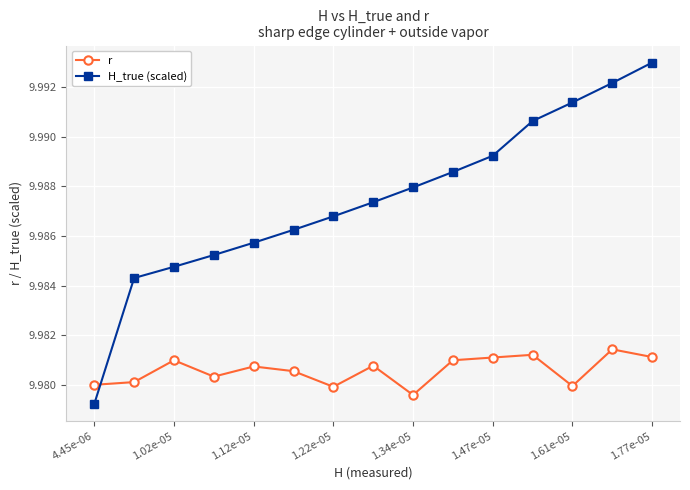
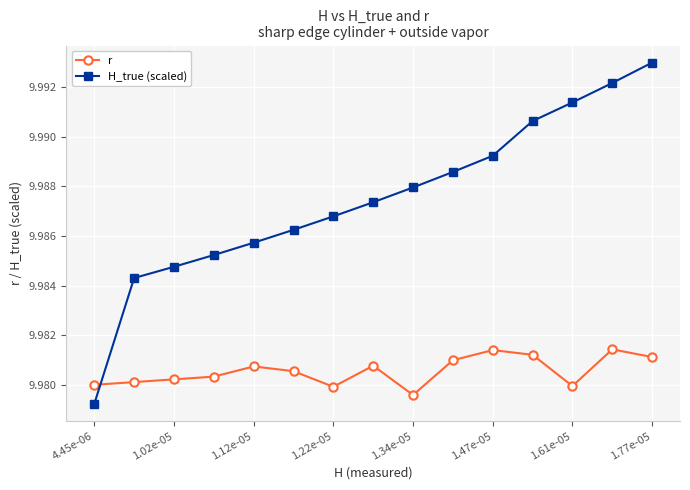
r, 1.02e-05: 9.9810 -> 9.9802
r, 1.47e-05: 9.9811 -> 9.9814
